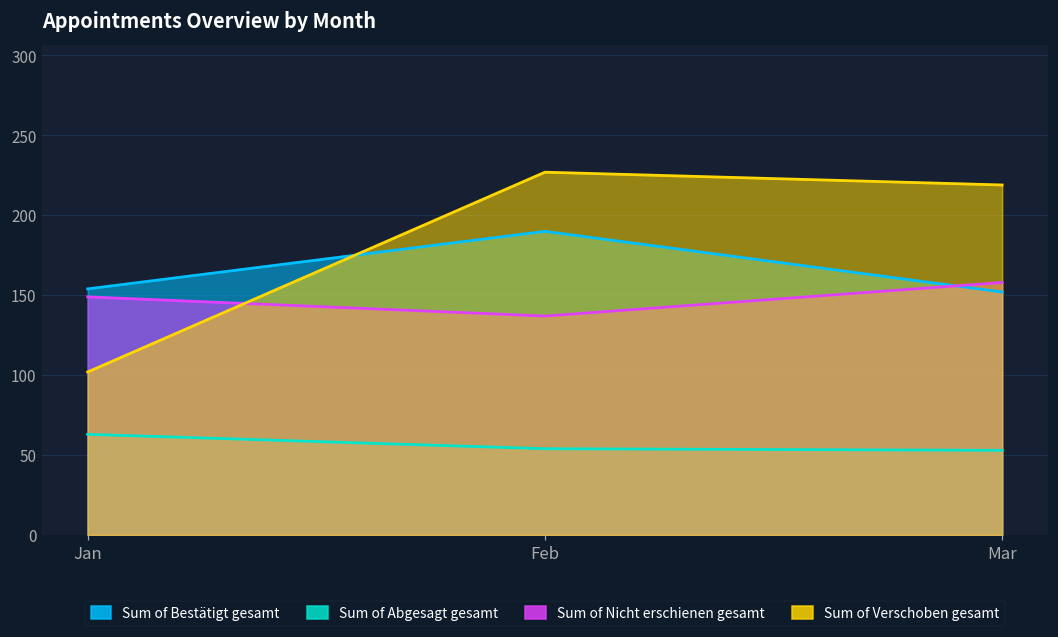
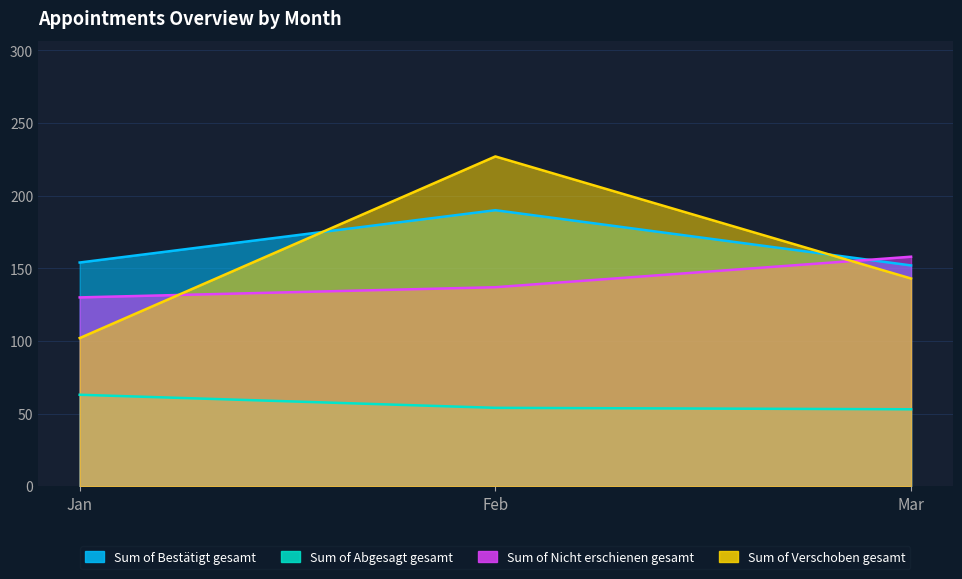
Sum of Nicht erschienen gesamt, Jan: 149 -> 130
Sum of Verschoben gesamt, Mar: 219 -> 143
